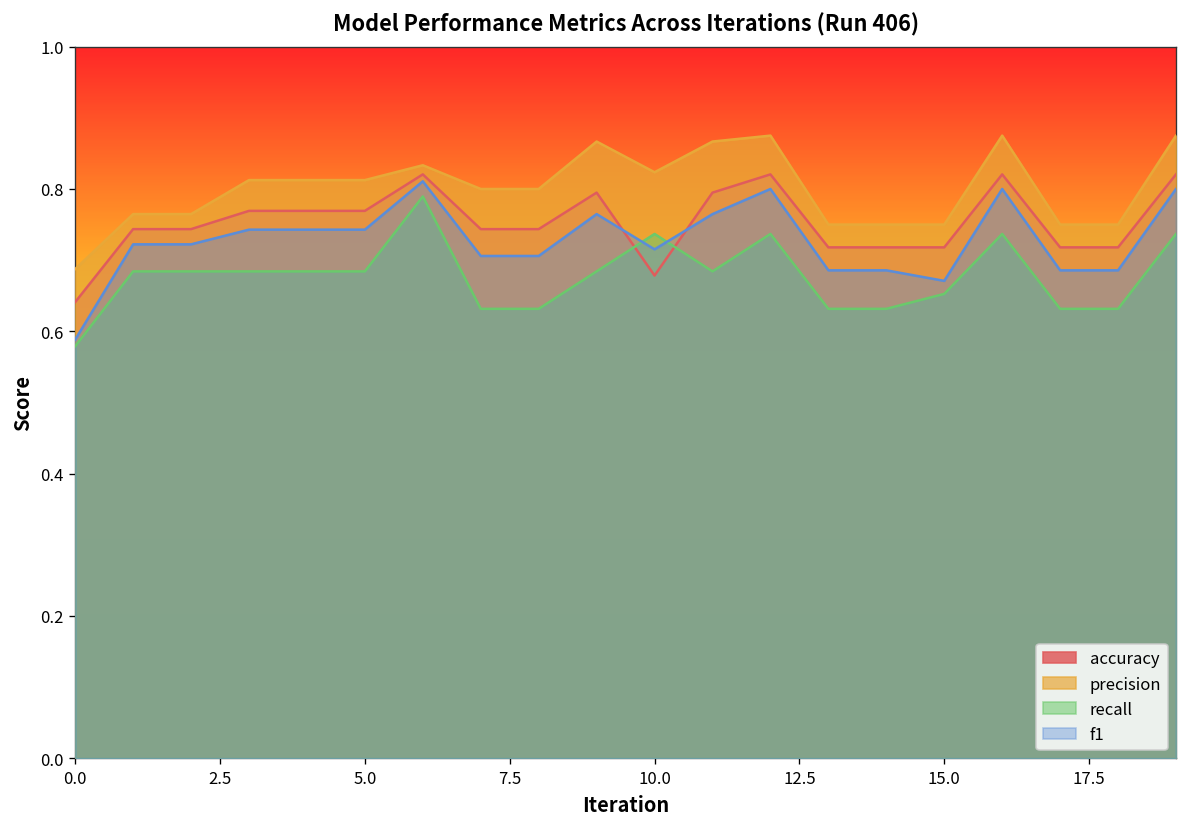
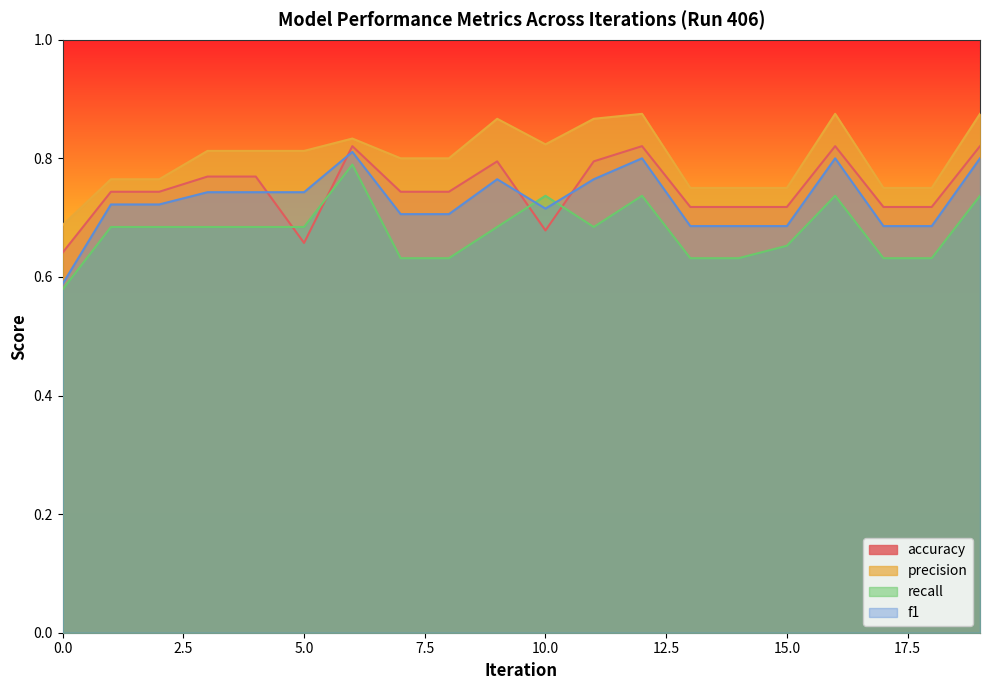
accuracy, 5.0: 0.77 -> 0.66
f1, 15.0: 0.67 -> 0.69
